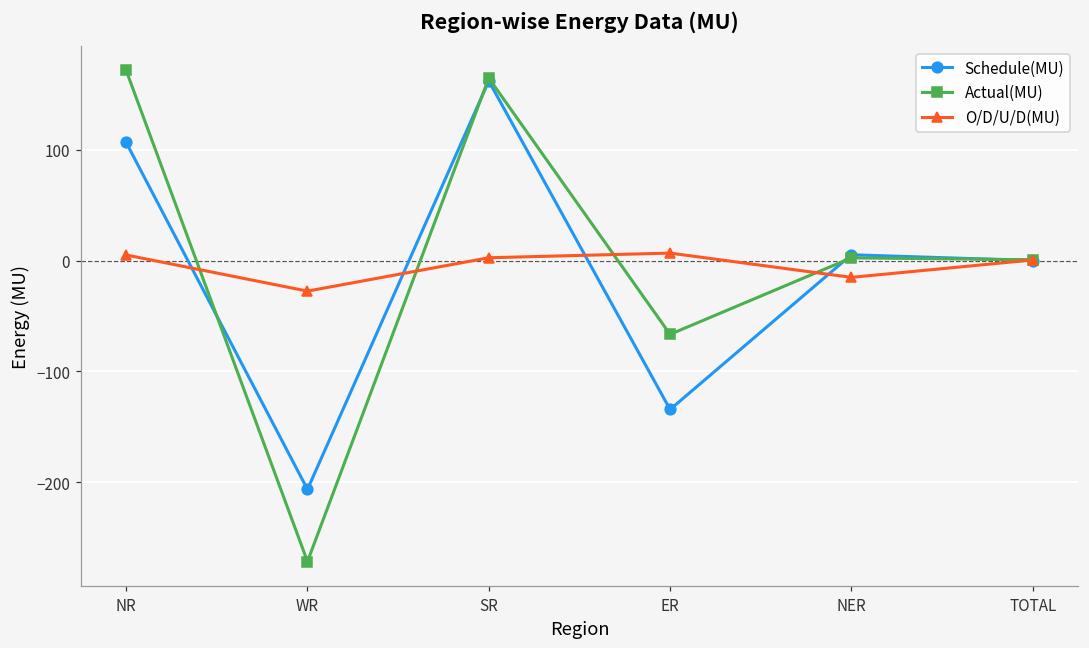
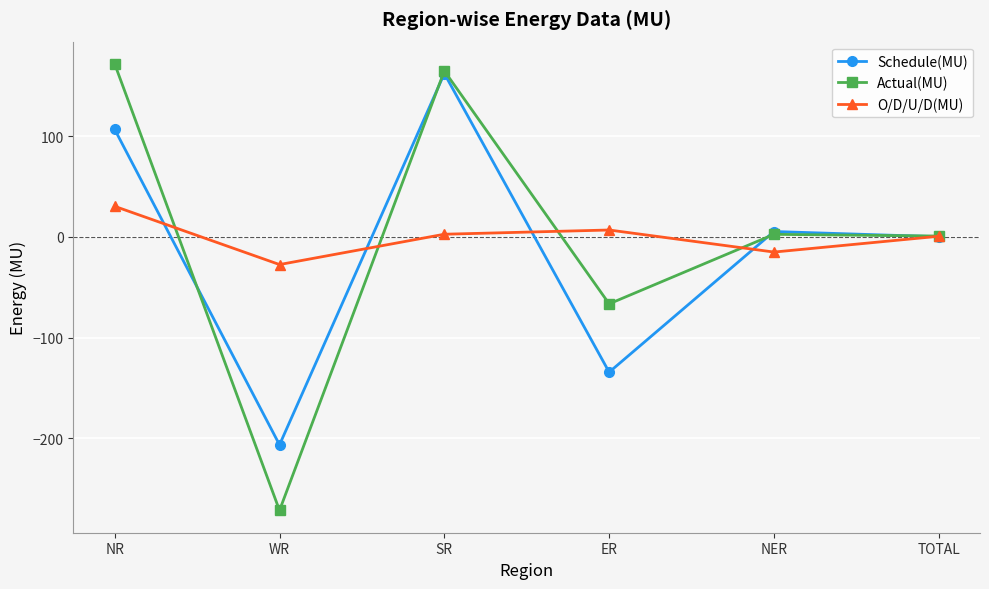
O/D/U/D(MU), NR: 5 -> 30
